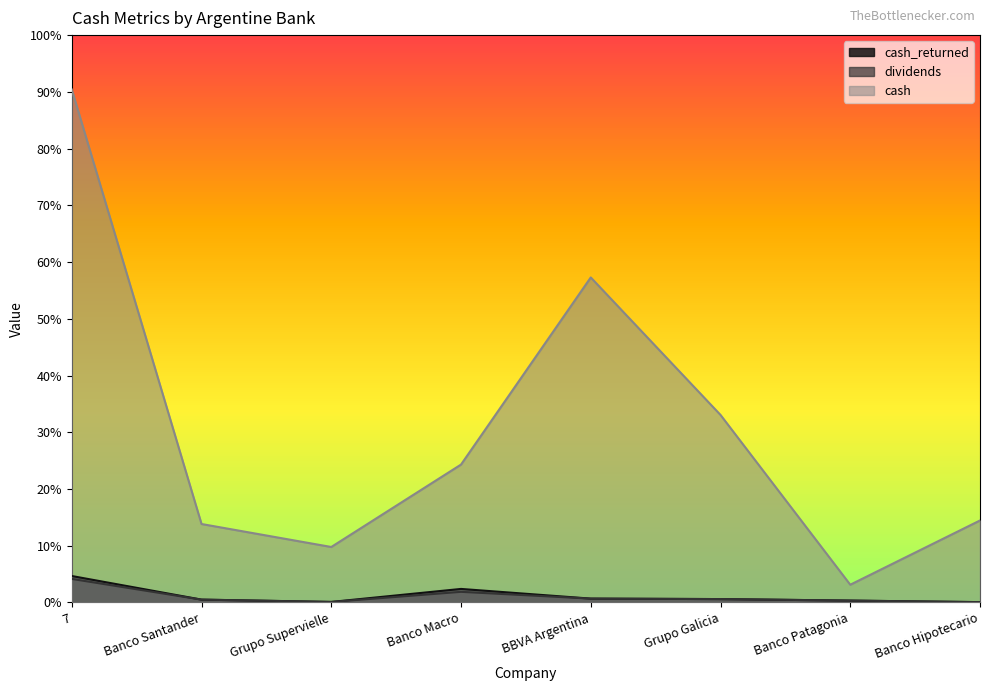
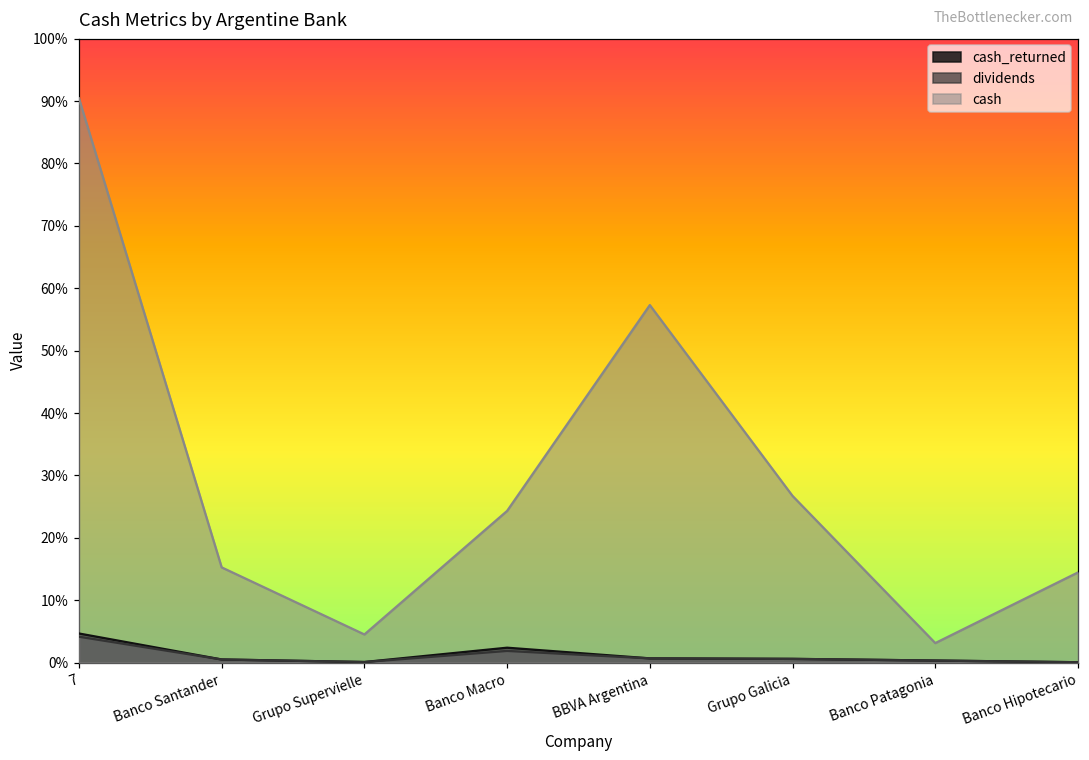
cash, Banco Santander: 14% -> 15%
cash, Grupo Supervielle: 10% -> 5%
cash, Grupo Galicia: 33% -> 27%
